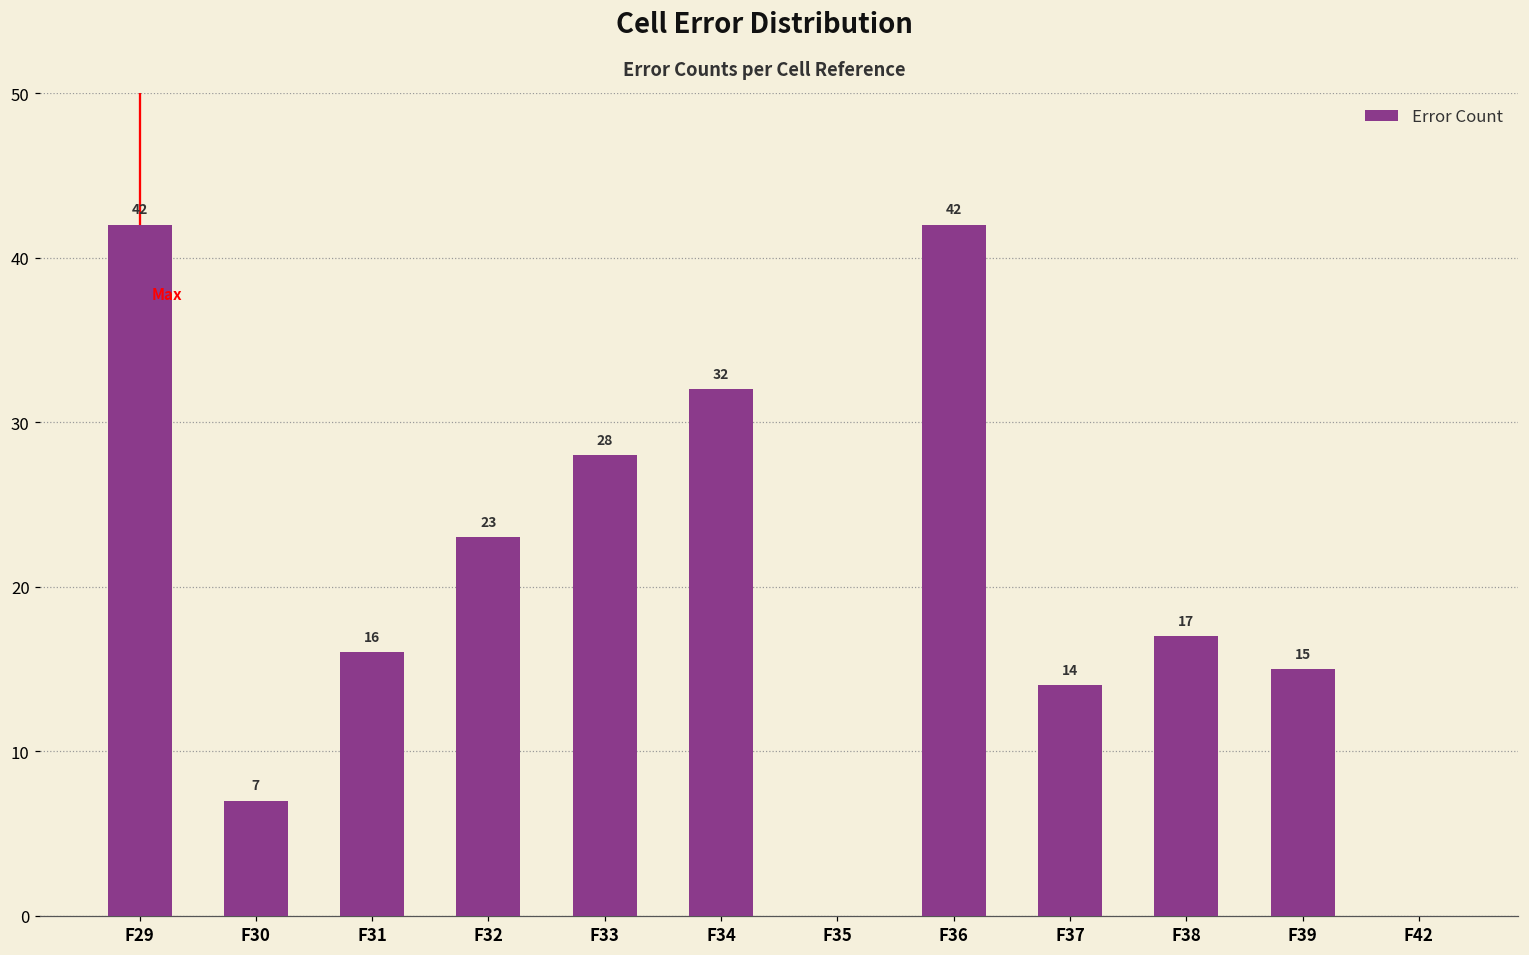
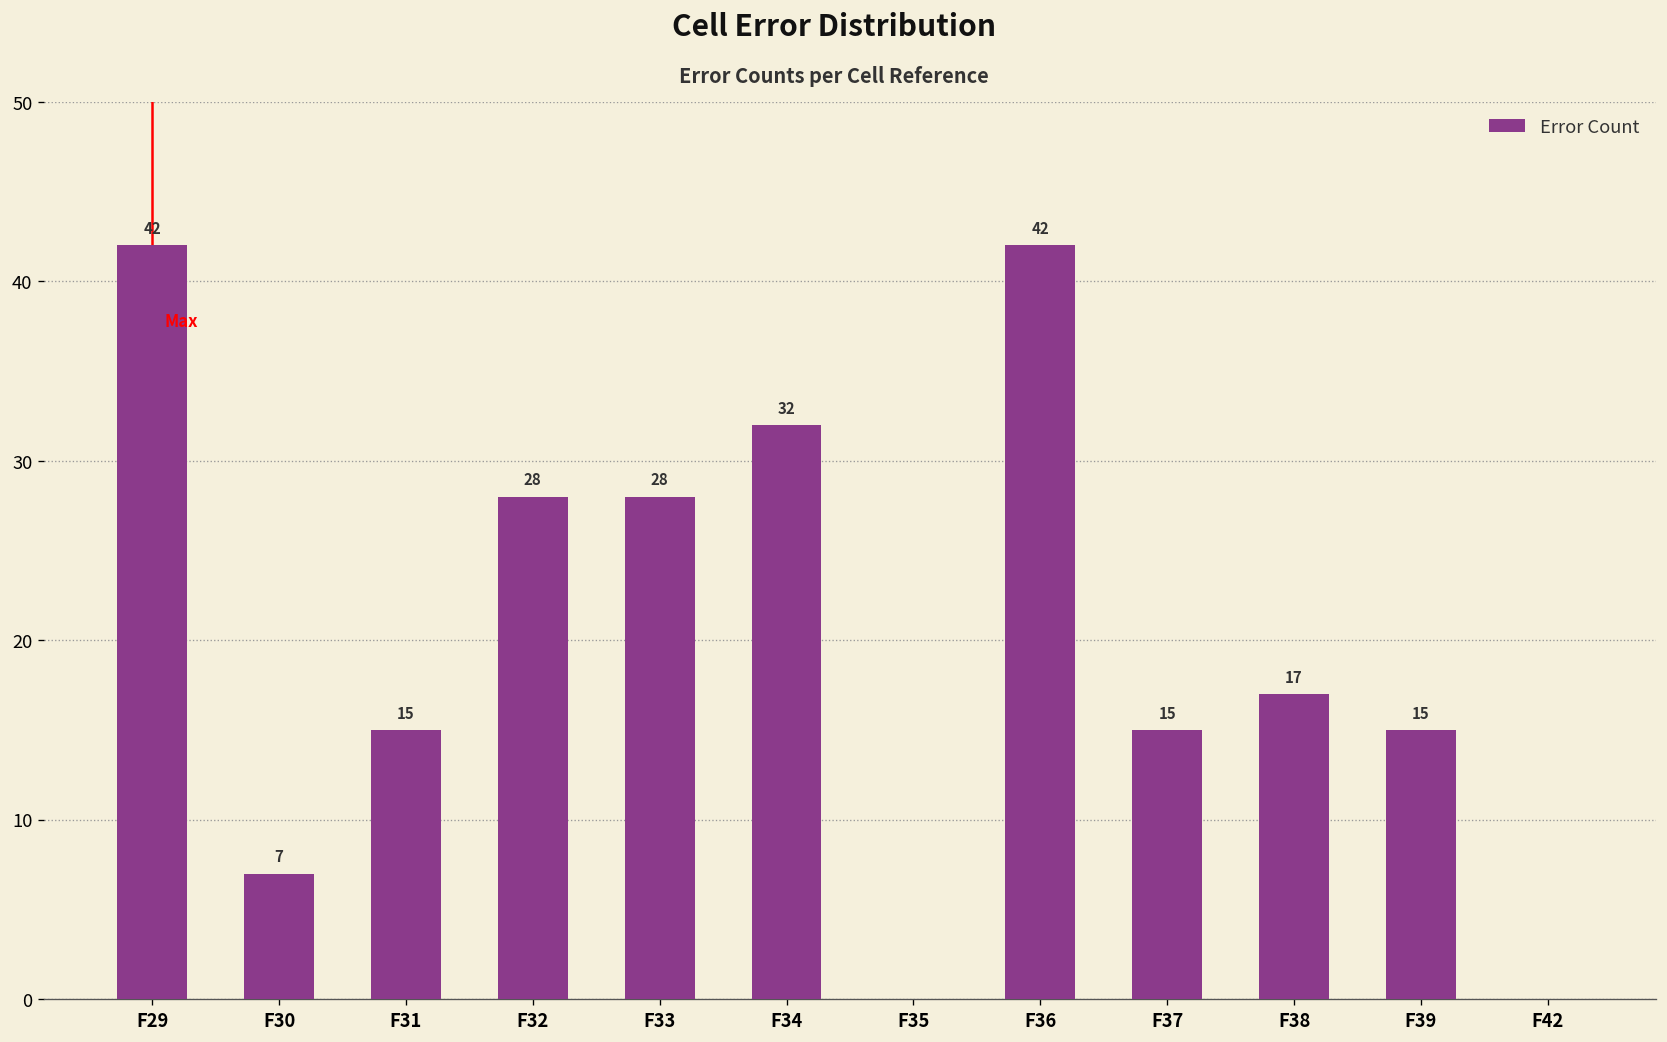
F31: 16 -> 15
F32: 23 -> 28
F37: 14 -> 15
